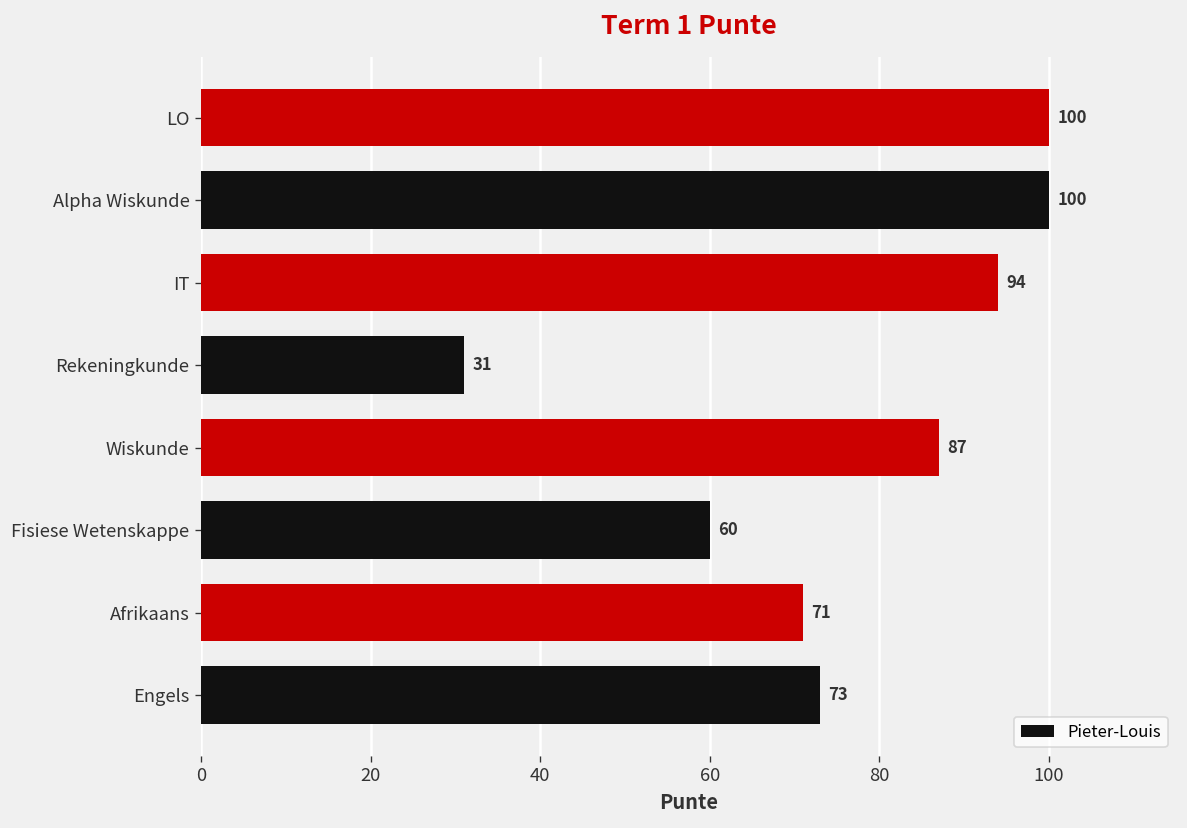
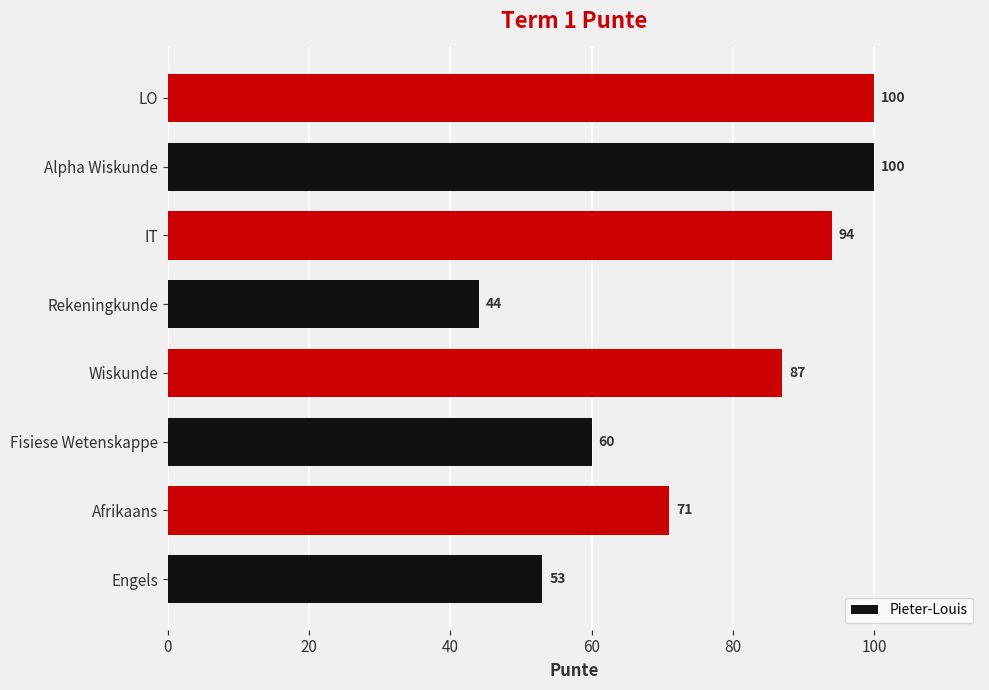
Rekeningkunde: 31 -> 44
Engels: 73 -> 53
